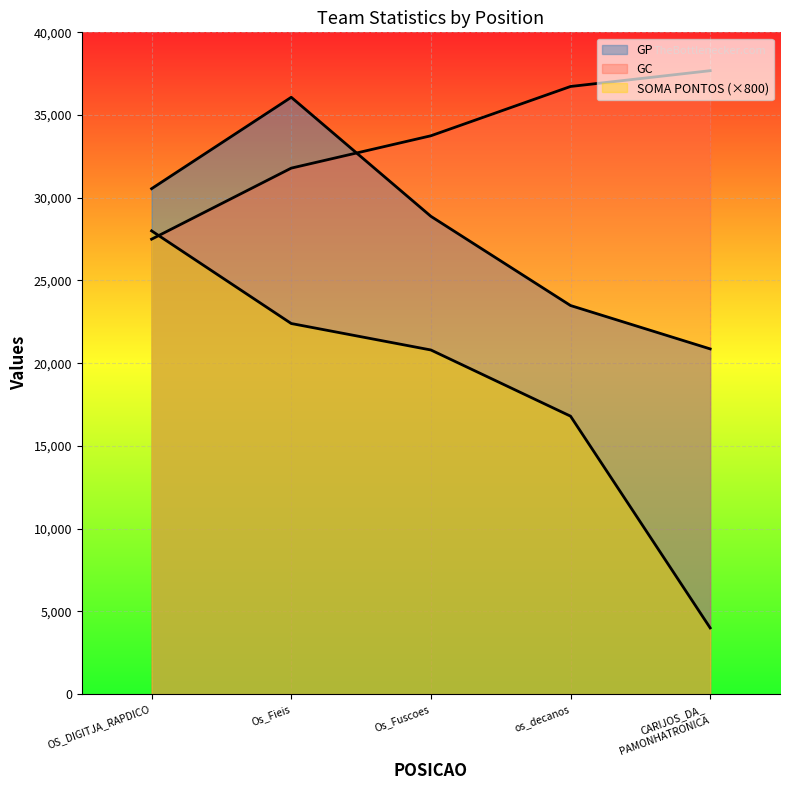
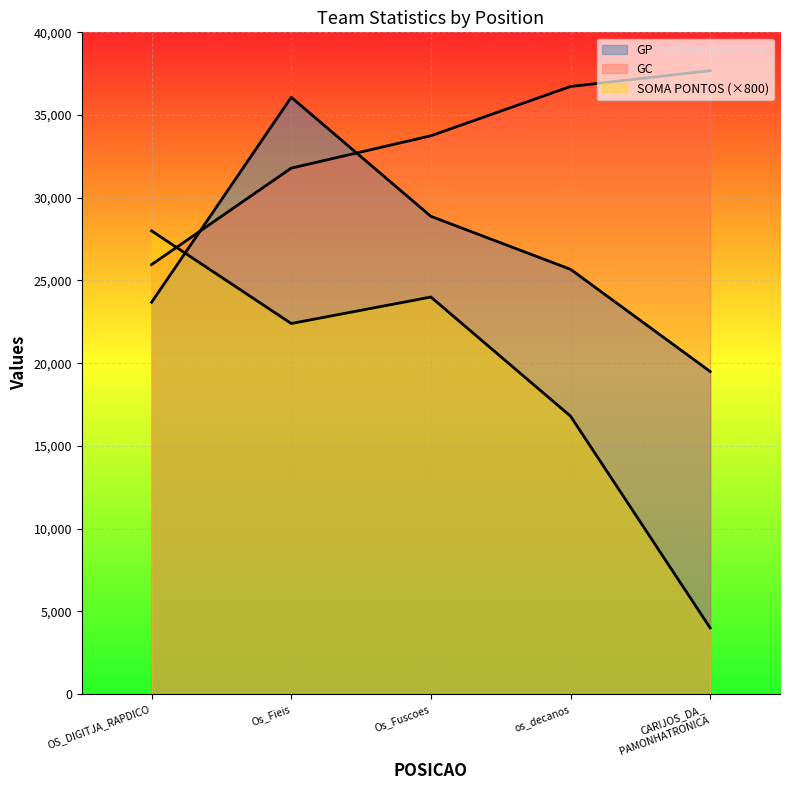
GP, OS_DIGITJA_RAPDICO: 30,600 -> 23,700
GC, OS_DIGITJA_RAPDICO: 27,500 -> 26,000
SOMA PONTOS (×800), Os_Fuscoes: 20,800 -> 24,000
GP, os_decanos: 23,500 -> 25,700
GP, CARIJOS_DA_ PAMONHATRONICA: 20,900 -> 19,500
